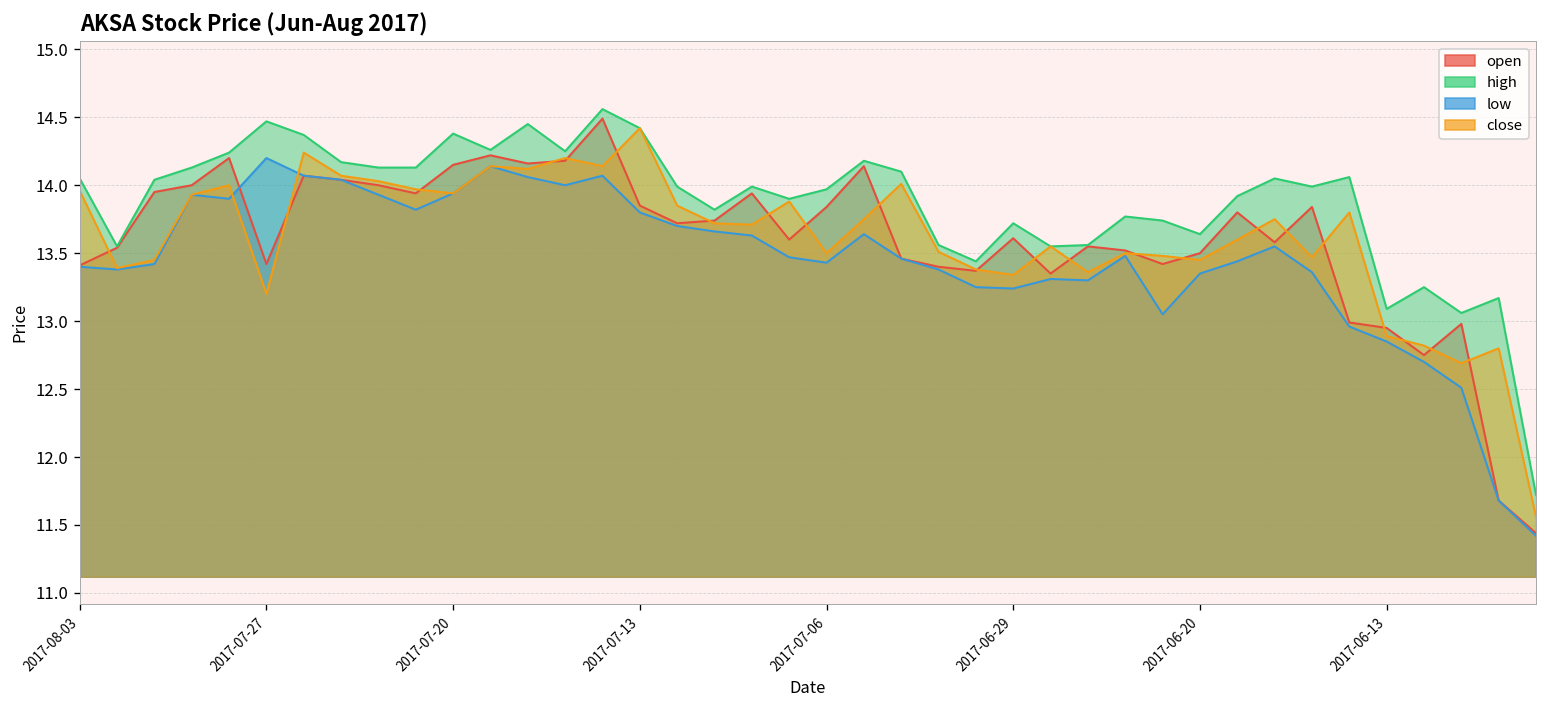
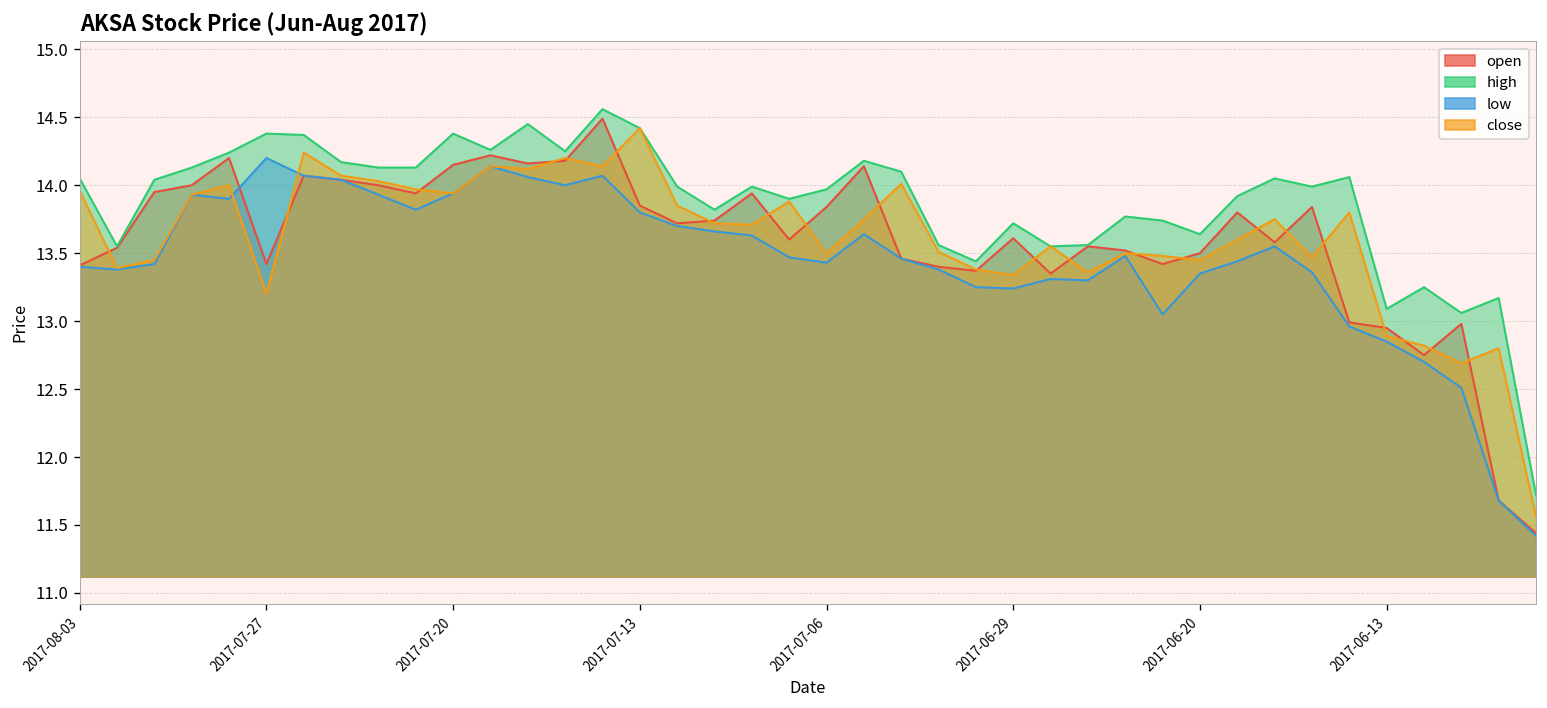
high, 2017-07-27: 14.47 -> 14.38
